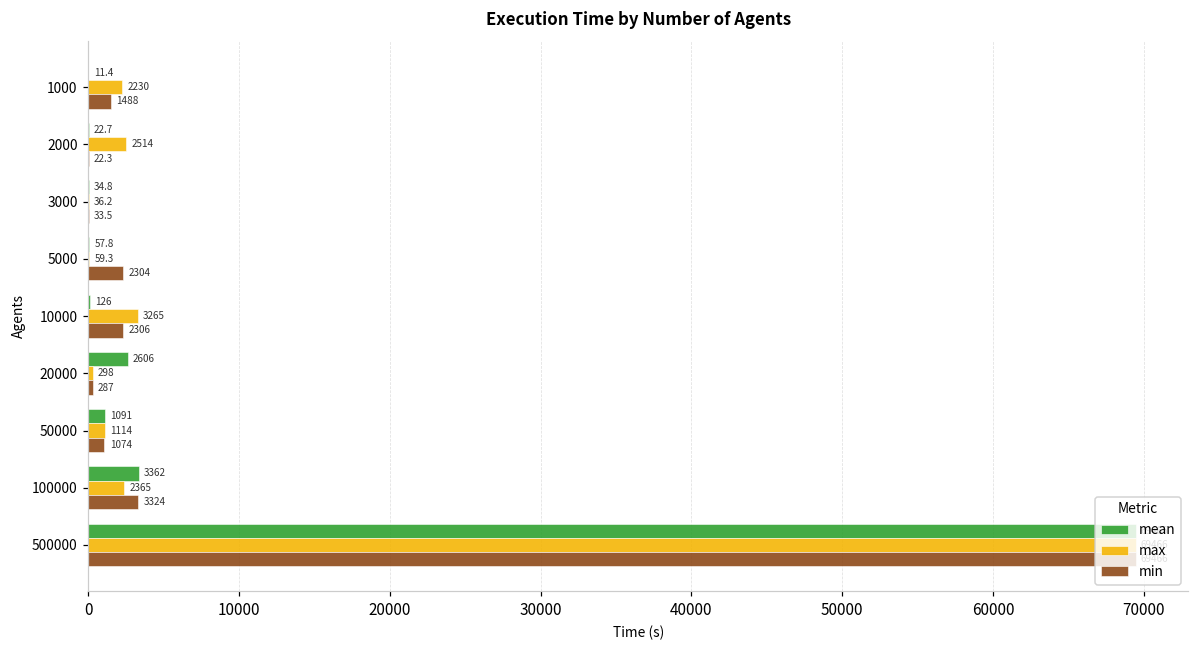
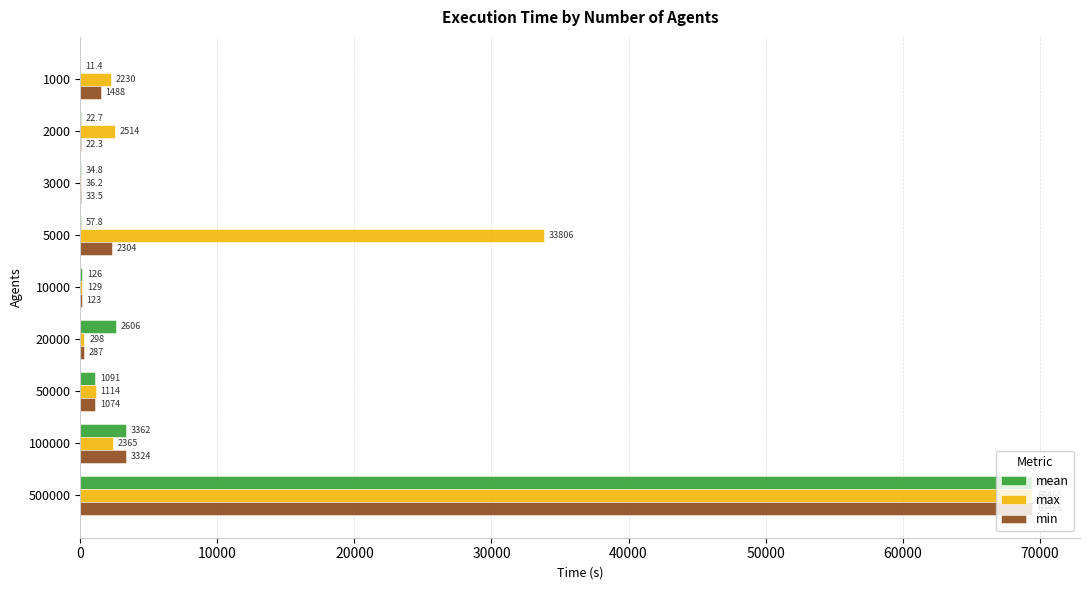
max, 5000: 59.3 -> 33806
max, 10000: 3265 -> 129
min, 10000: 2306 -> 123
